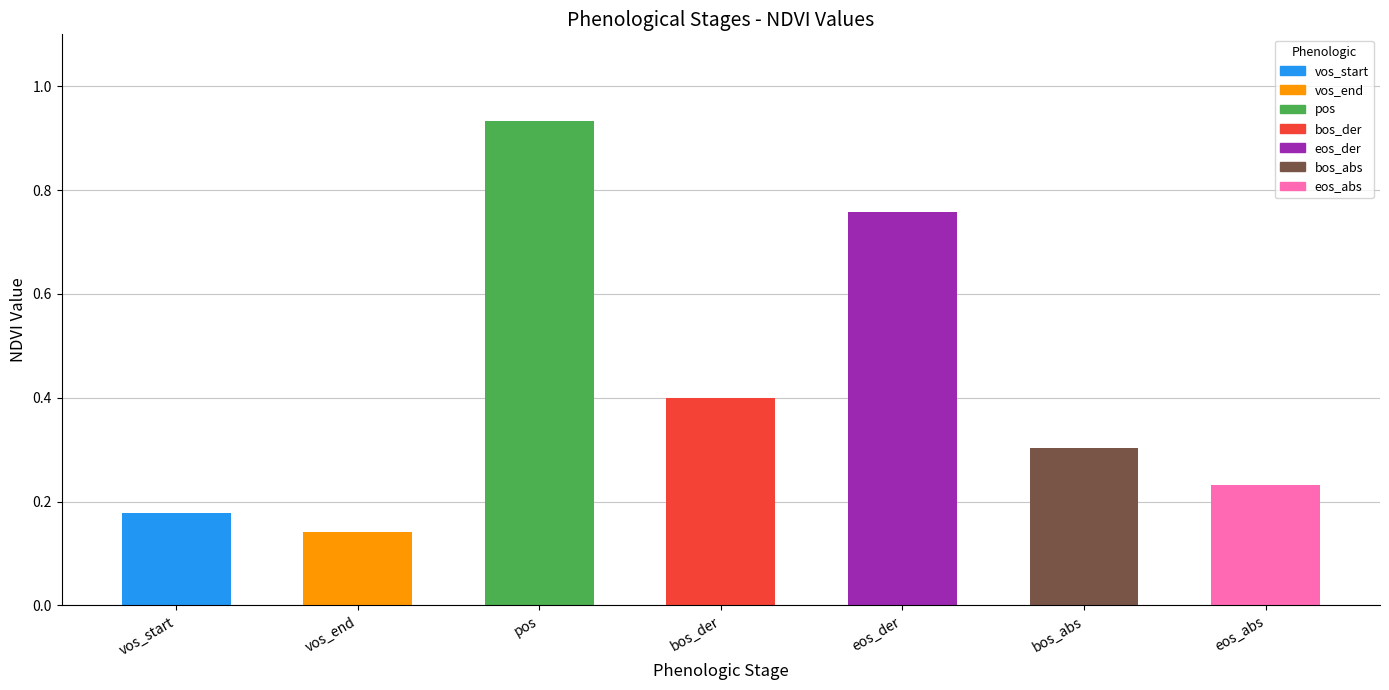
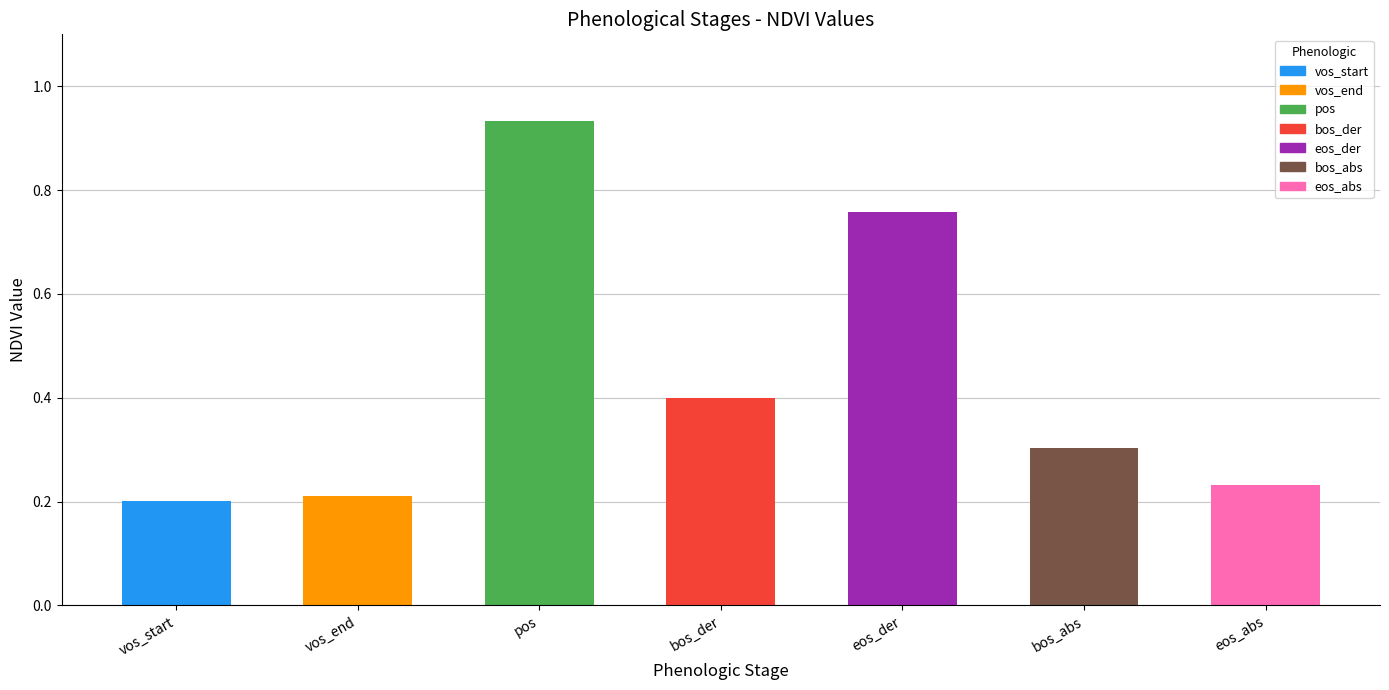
vos_start: 0.18 -> 0.20
vos_end: 0.14 -> 0.21
